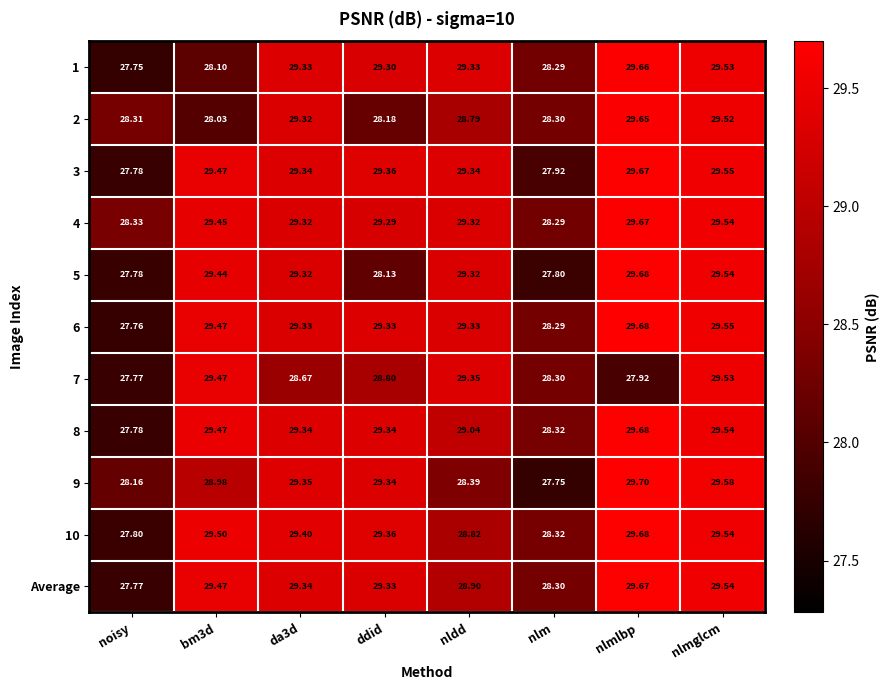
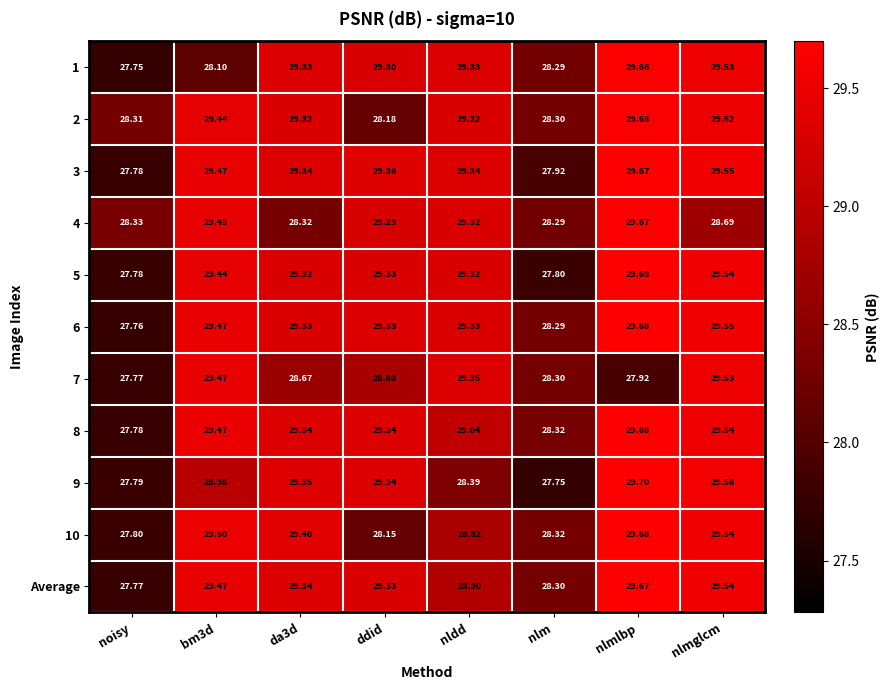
2, bm3d: 28.03 -> 29.44
2, nldd: 28.79 -> 29.32
4, da3d: 29.32 -> 28.32
4, nlmglcm: 29.54 -> 28.69
5, ddid: 28.13 -> 29.33
9, noisy: 28.16 -> 27.79
10, ddid: 29.36 -> 28.15
